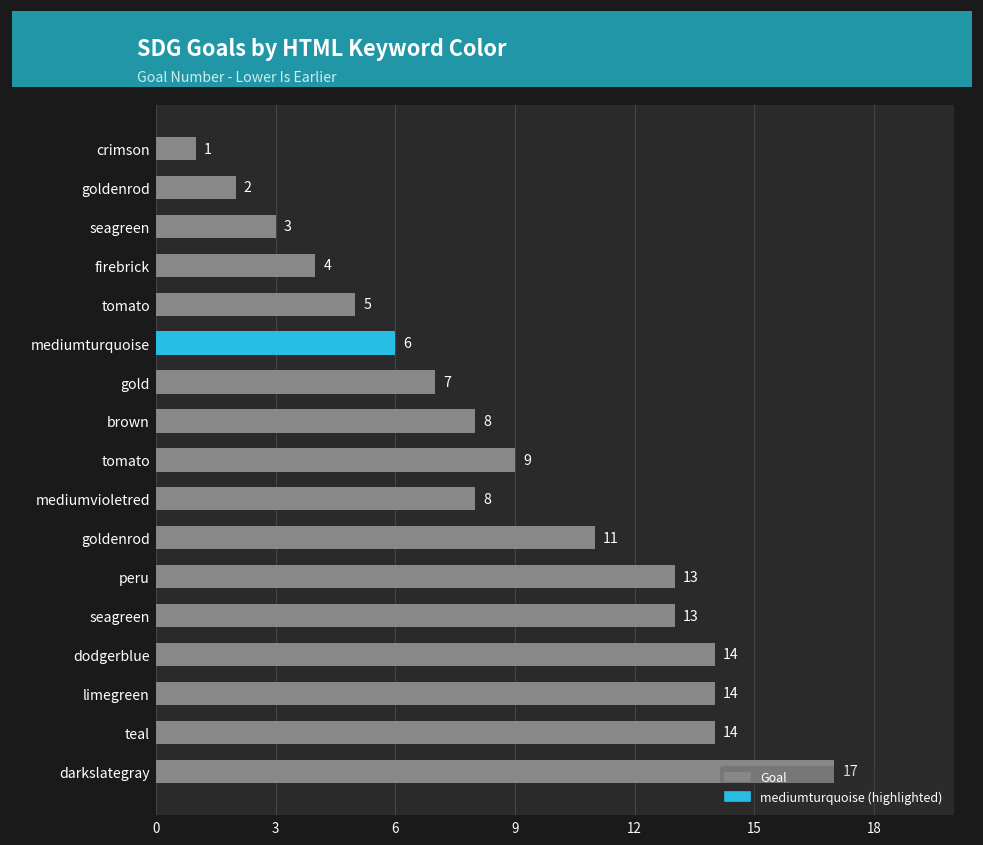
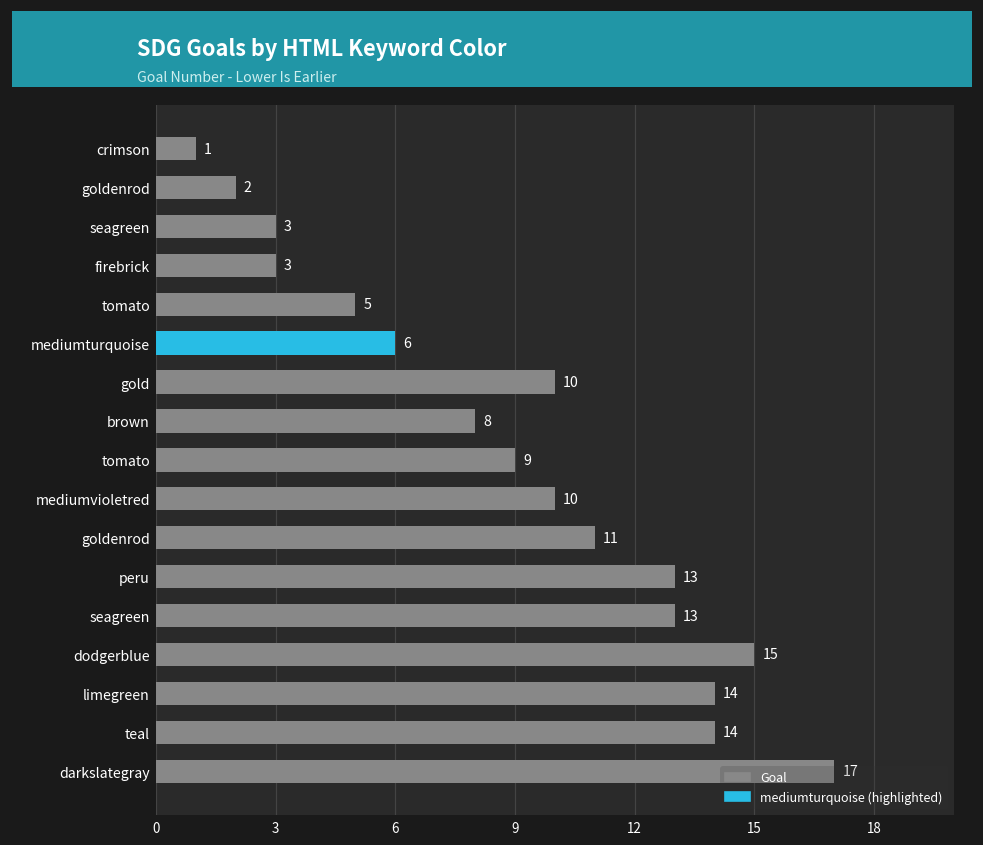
firebrick: 4 -> 3
gold: 7 -> 10
mediumvioletred: 8 -> 10
dodgerblue: 14 -> 15
